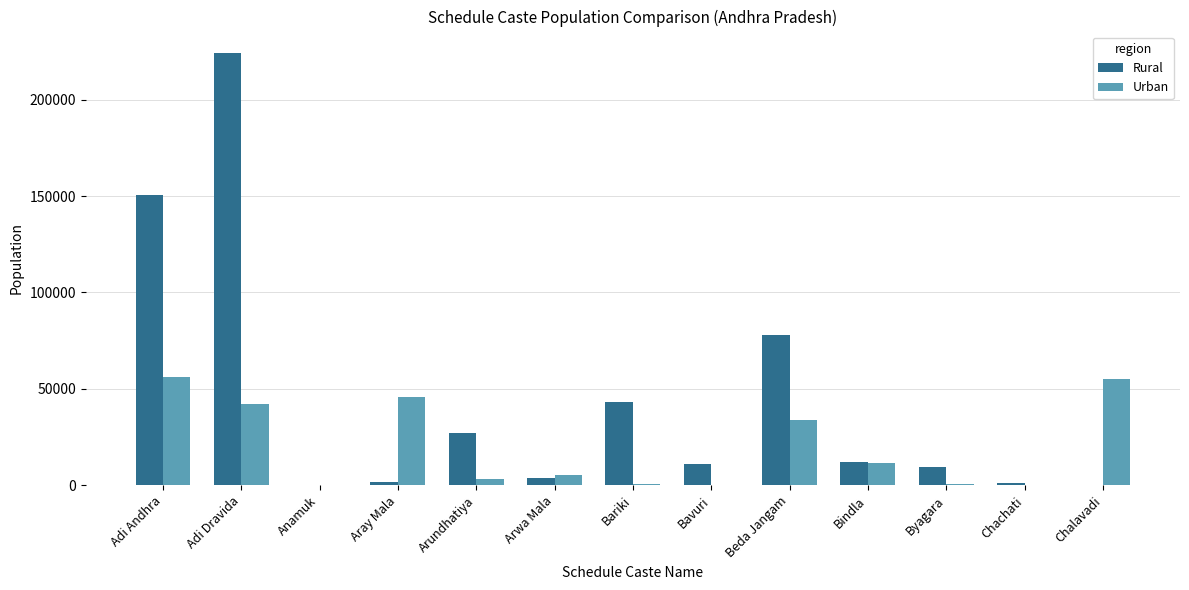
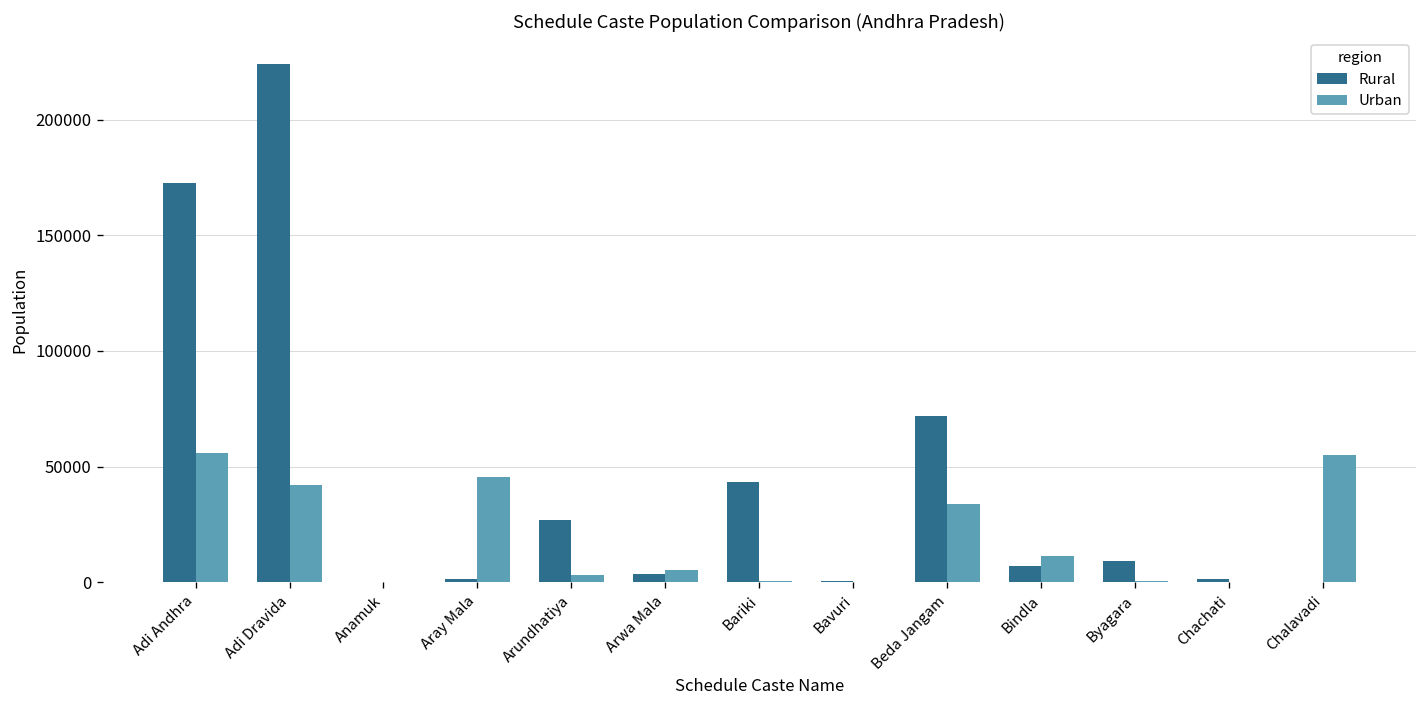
Rural, Adi Andhra: 151000 -> 172000
Rural, Bavuri: 11000 -> 1000
Rural, Beda Jangam: 78000 -> 72000
Rural, Bindla: 12000 -> 7000
